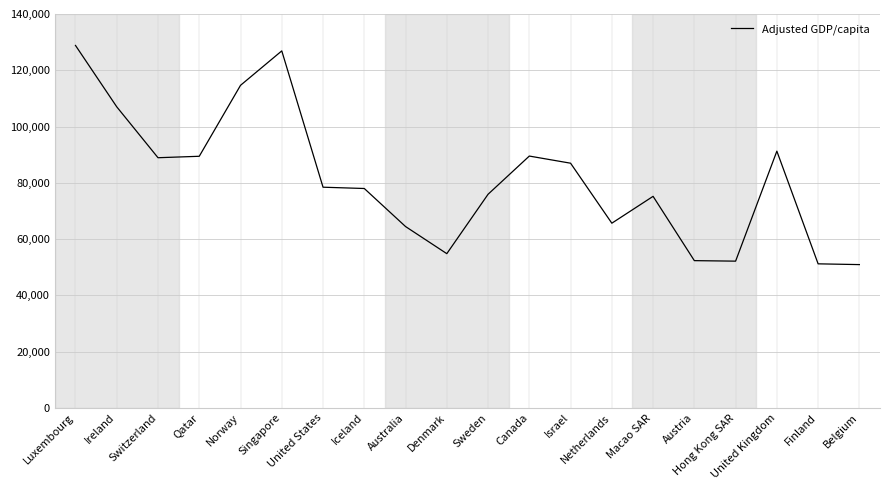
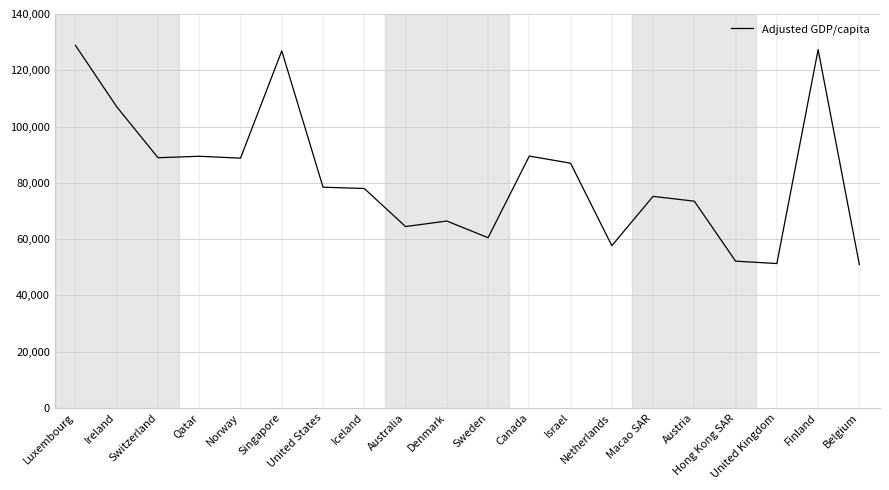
Norway: 115,000 -> 89,000
Denmark: 55,000 -> 66,000
Sweden: 76,000 -> 60,000
Netherlands: 66,000 -> 58,000
Austria: 52,000 -> 73,000
United Kingdom: 91,000 -> 51,000
Finland: 51,000 -> 127,000
